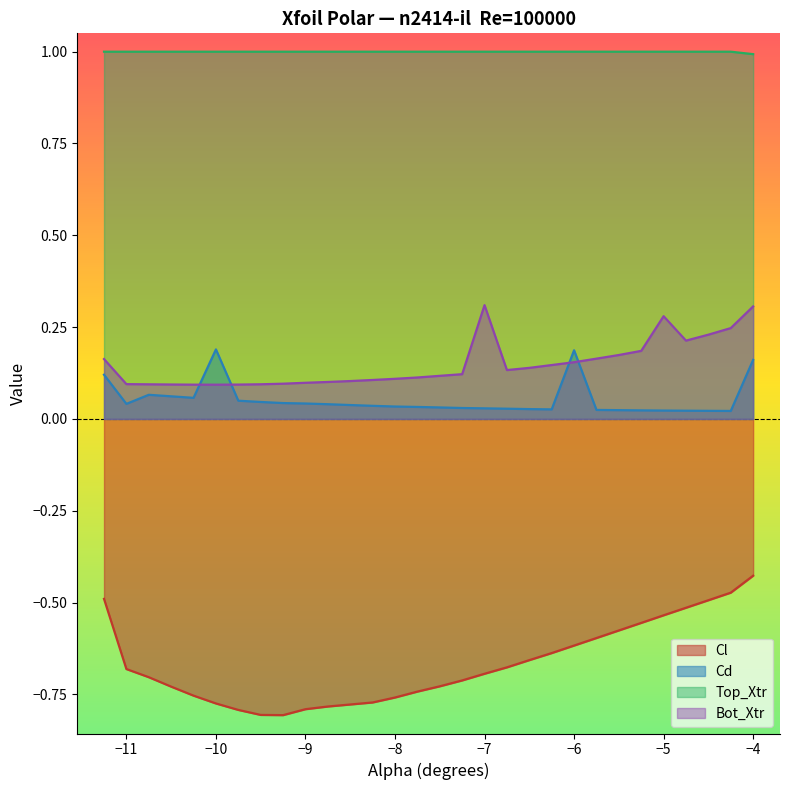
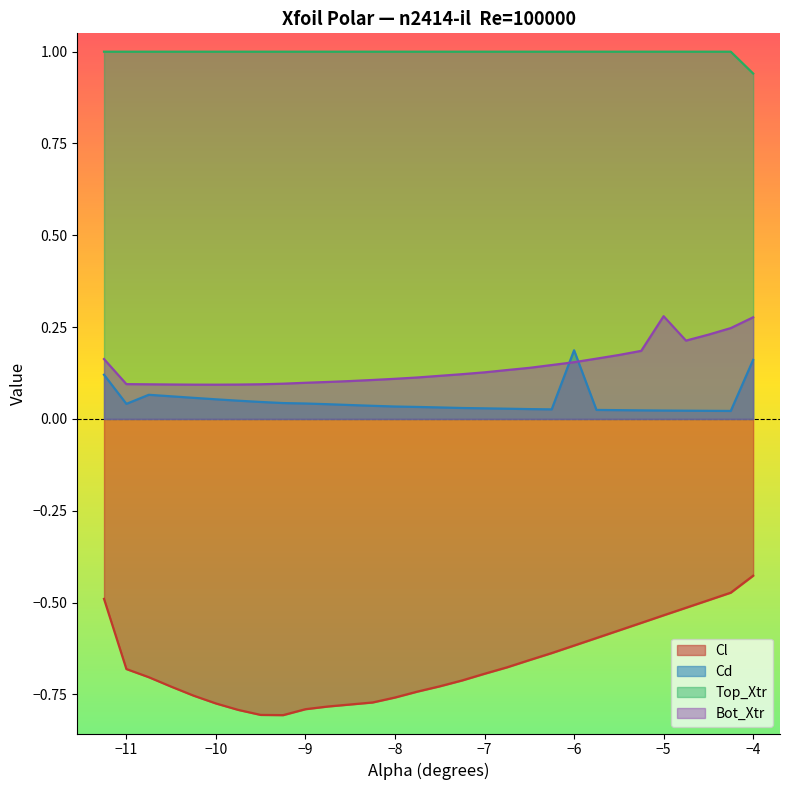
Cd, −10: 0.19 -> 0.05
Bot_Xtr, −7: 0.31 -> 0.13
Top_Xtr, −4: 0.99 -> 0.94
Bot_Xtr, −4: 0.31 -> 0.28
